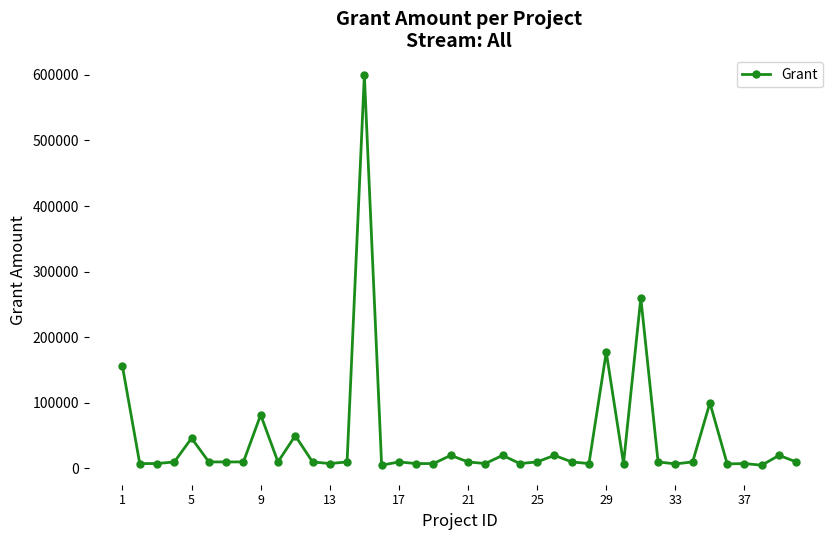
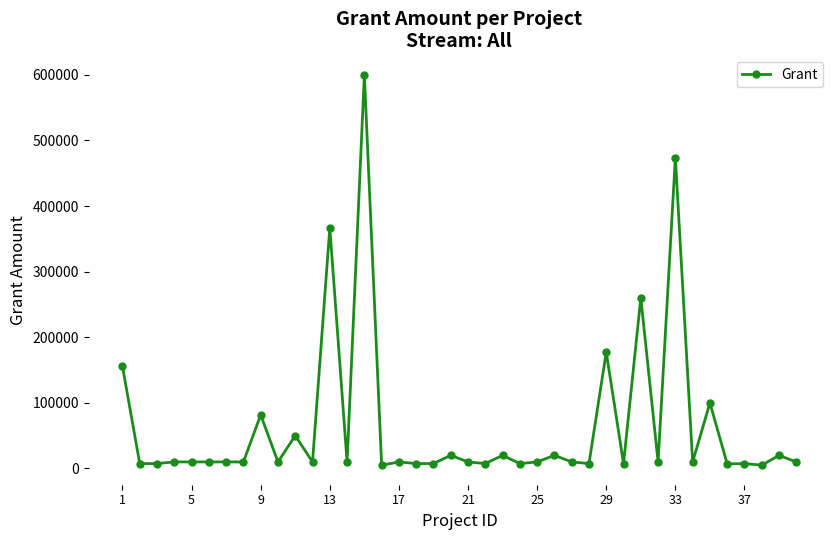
5: 50000 -> 10000
13: 10000 -> 370000
33: 10000 -> 470000
